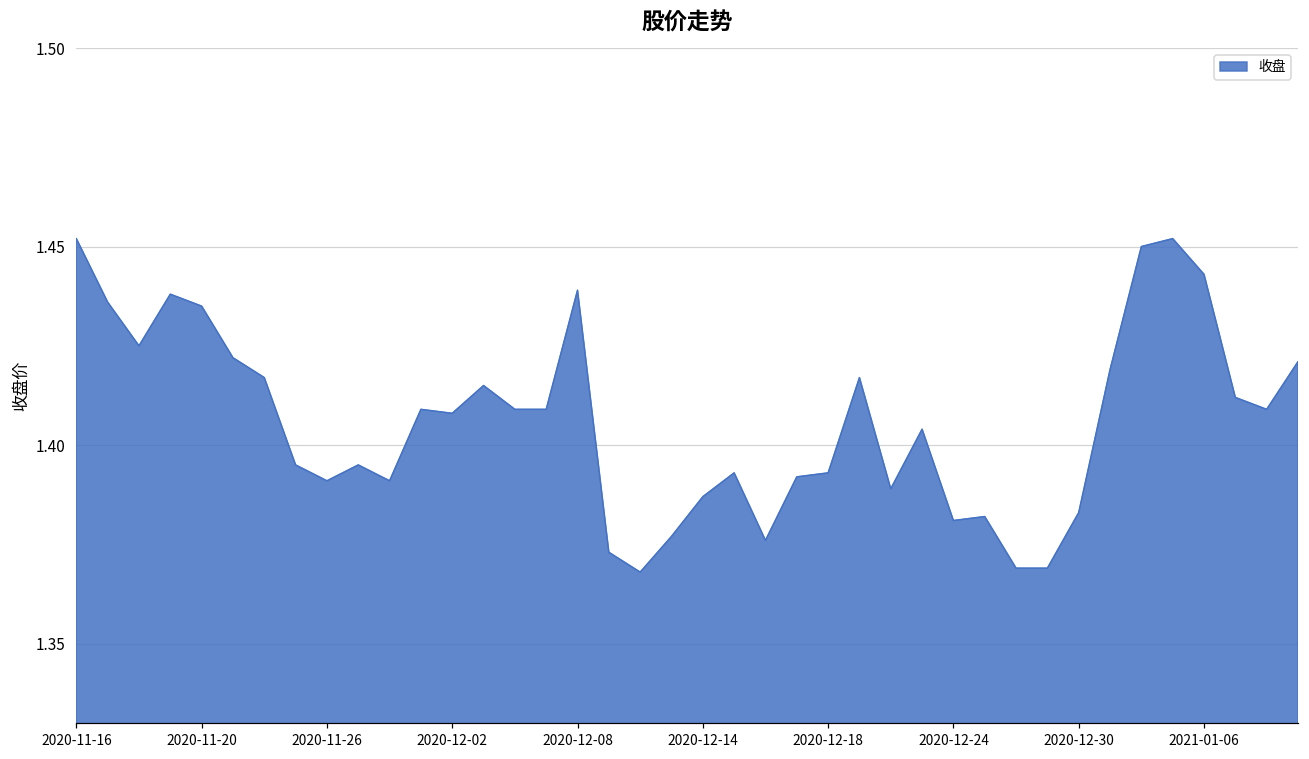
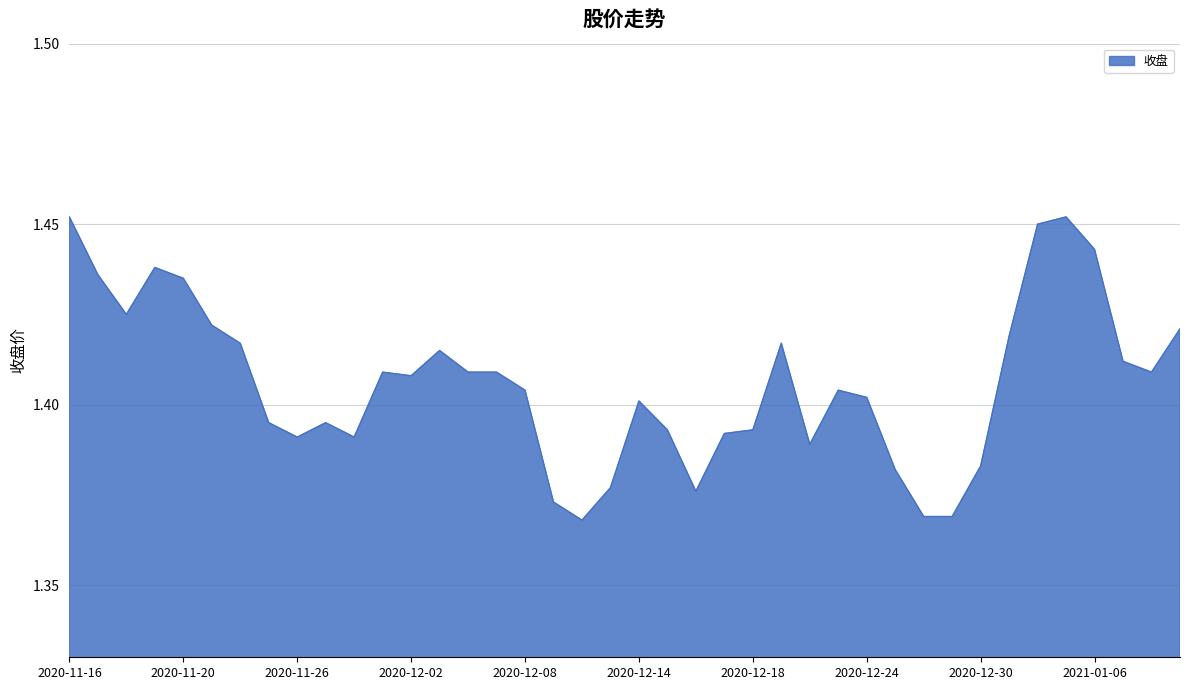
2020-12-08: 1.439 -> 1.404
2020-12-14: 1.387 -> 1.401
2020-12-24: 1.381 -> 1.402
